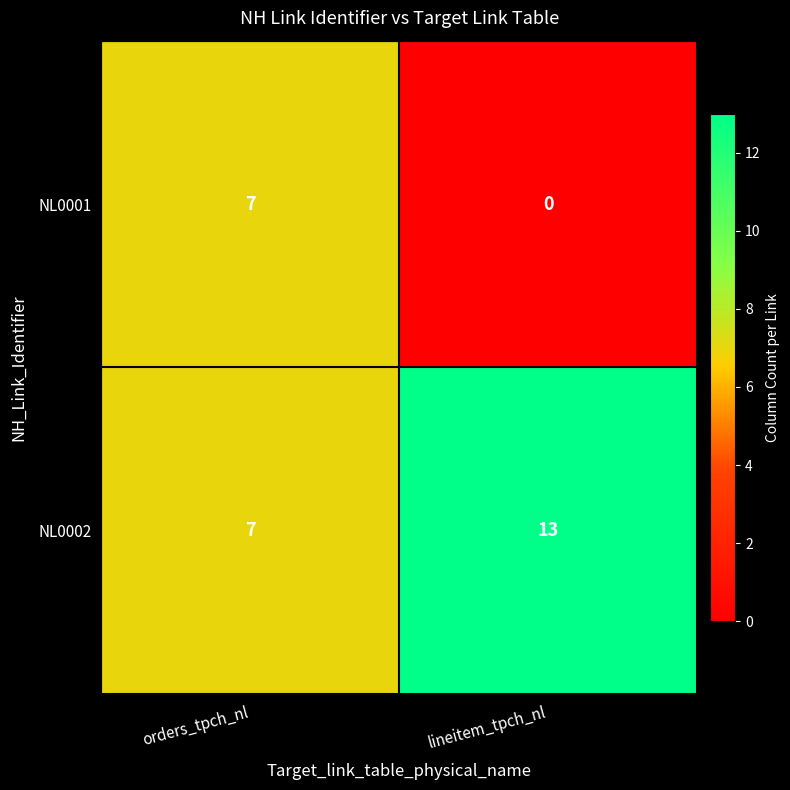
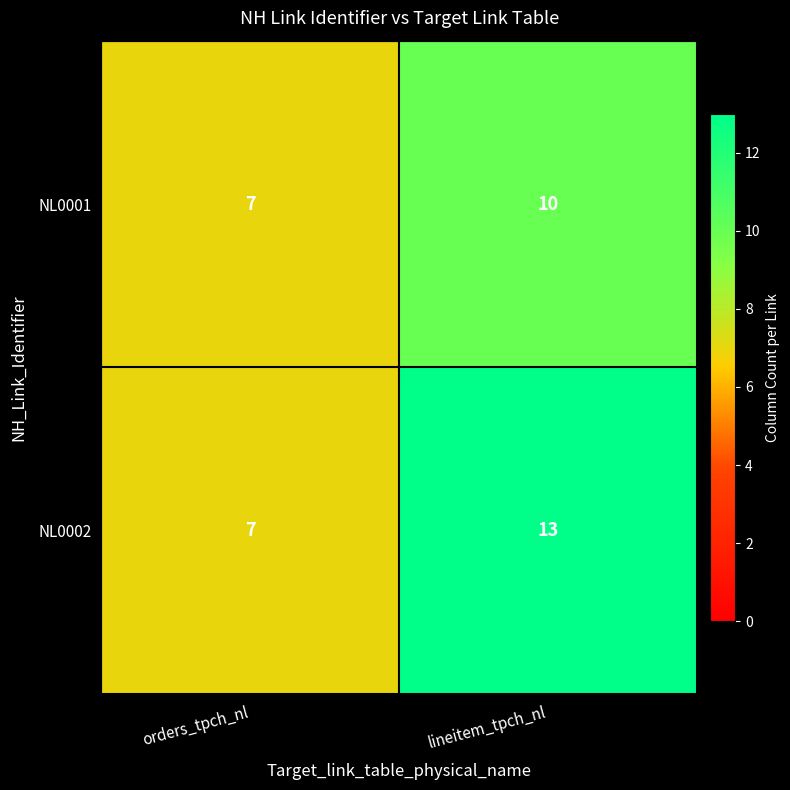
NL0001, lineitem_tpch_nl: 0 -> 10
